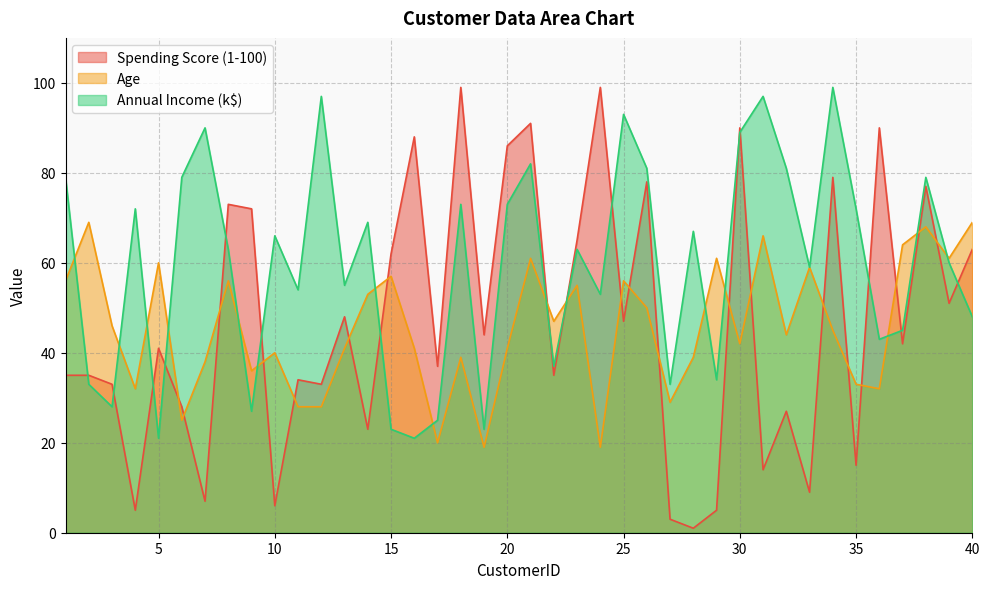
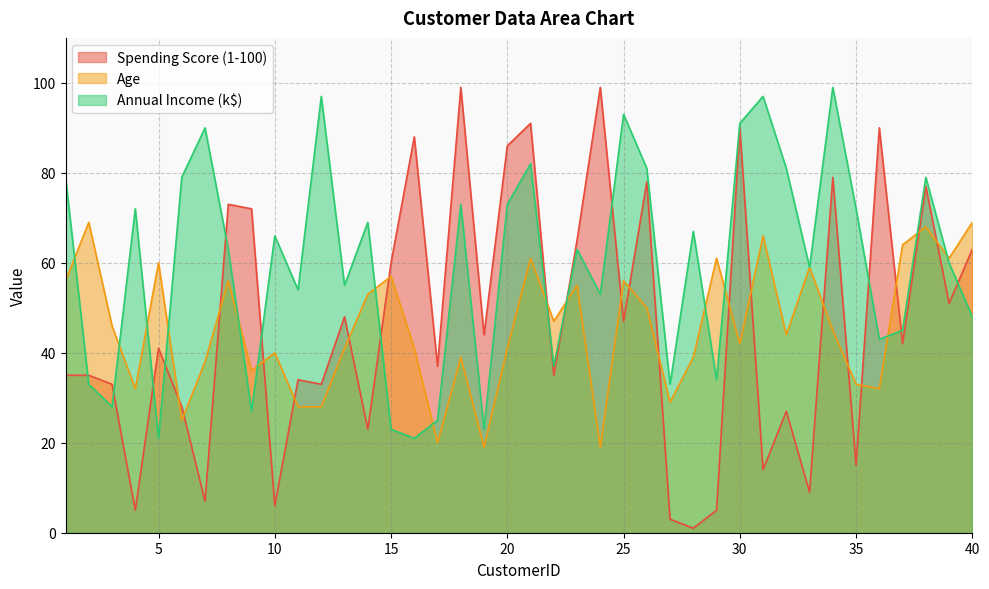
Spending Score (1-100), 15: 62 -> 60
Annual Income (k$), 30: 89 -> 91
